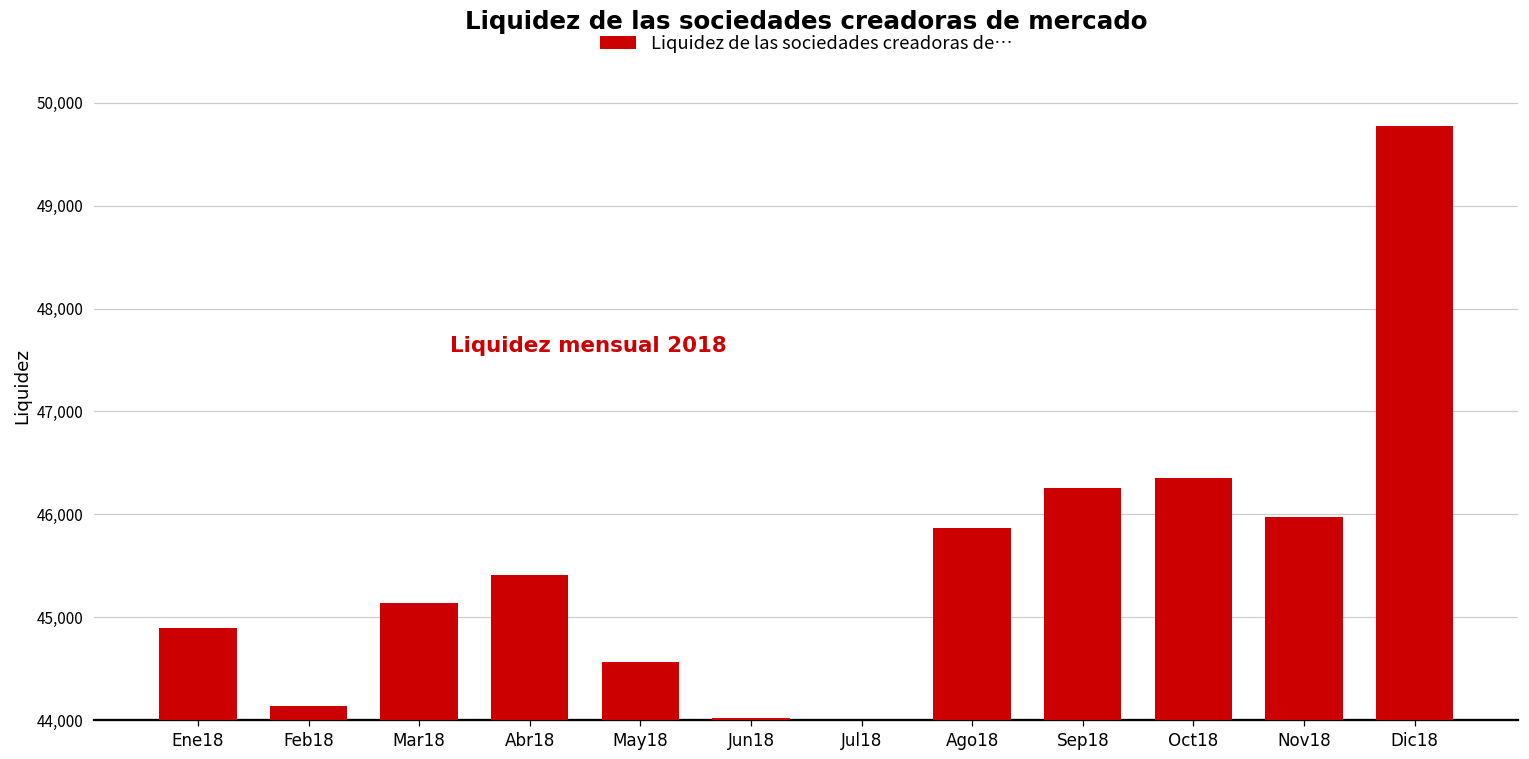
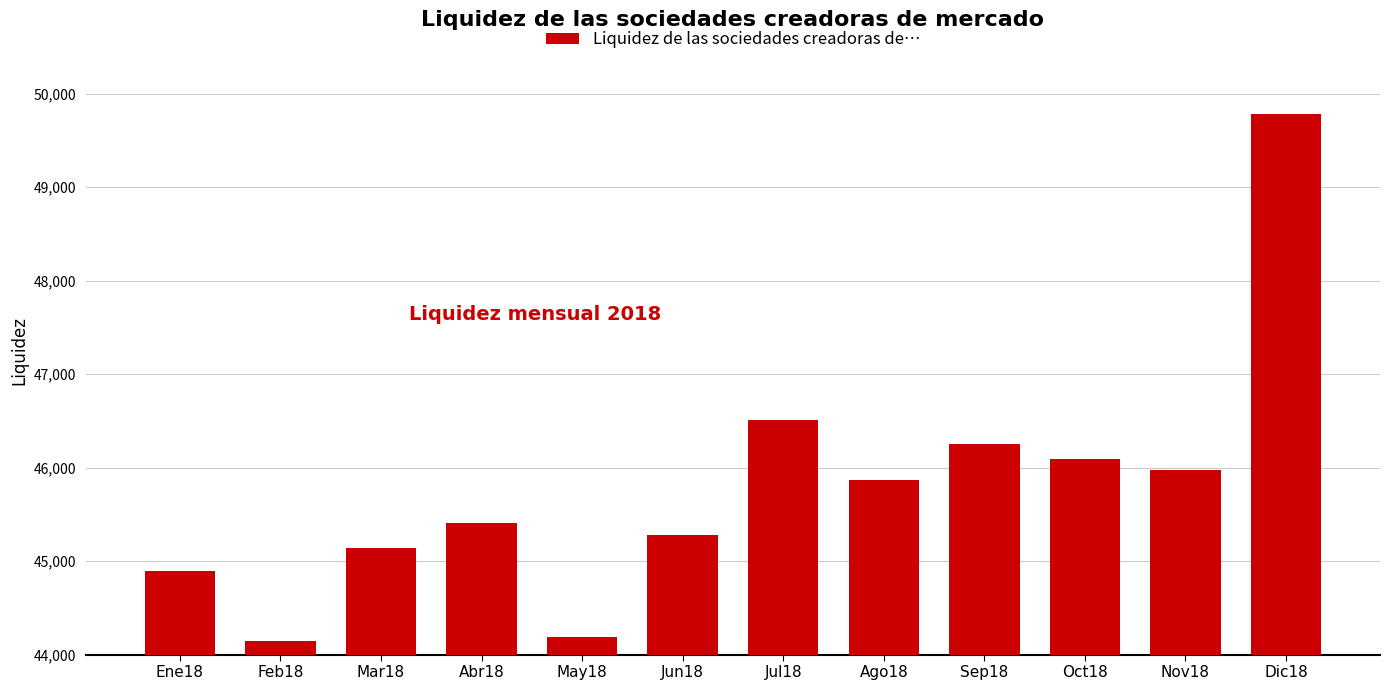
May18: 44,600 -> 44,200
Jun18: 44,000 -> 45,300
Jul18: 44,000 -> 46,500
Oct18: 46,400 -> 46,100
